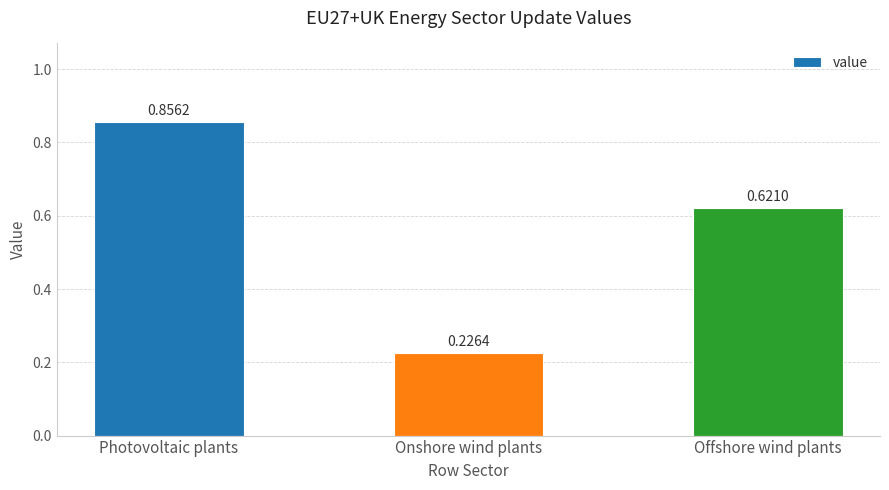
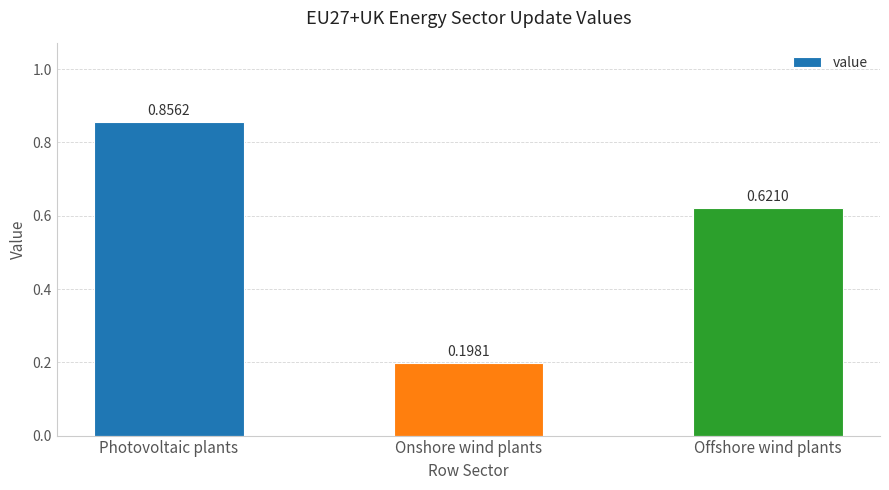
Onshore wind plants: 0.2264 -> 0.1981
